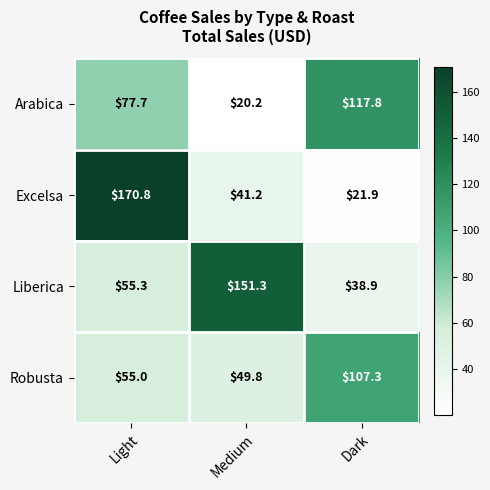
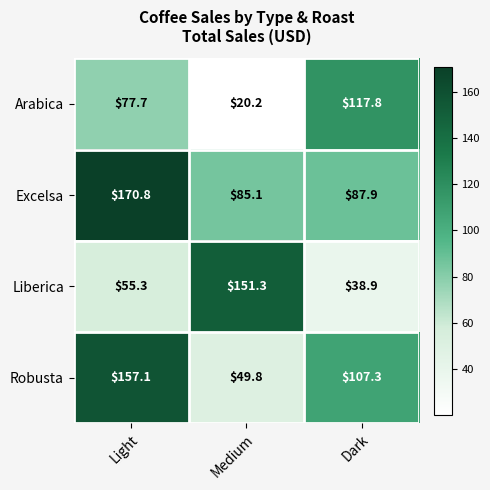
Excelsa, Medium: $41.2 -> $85.1
Excelsa, Dark: $21.9 -> $87.9
Robusta, Light: $55.0 -> $157.1
